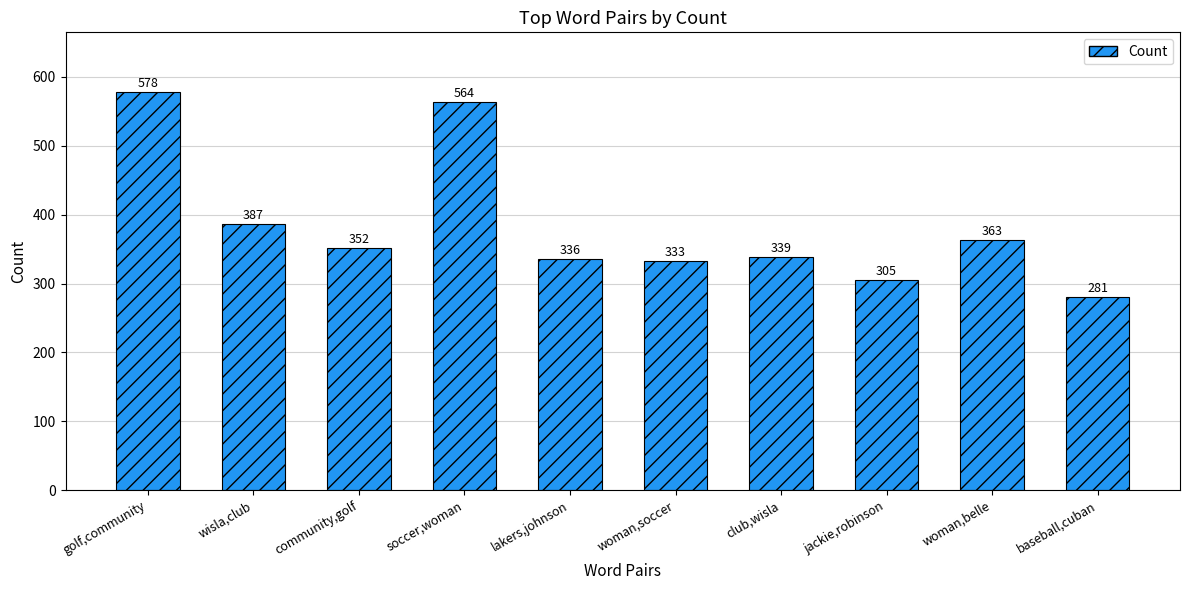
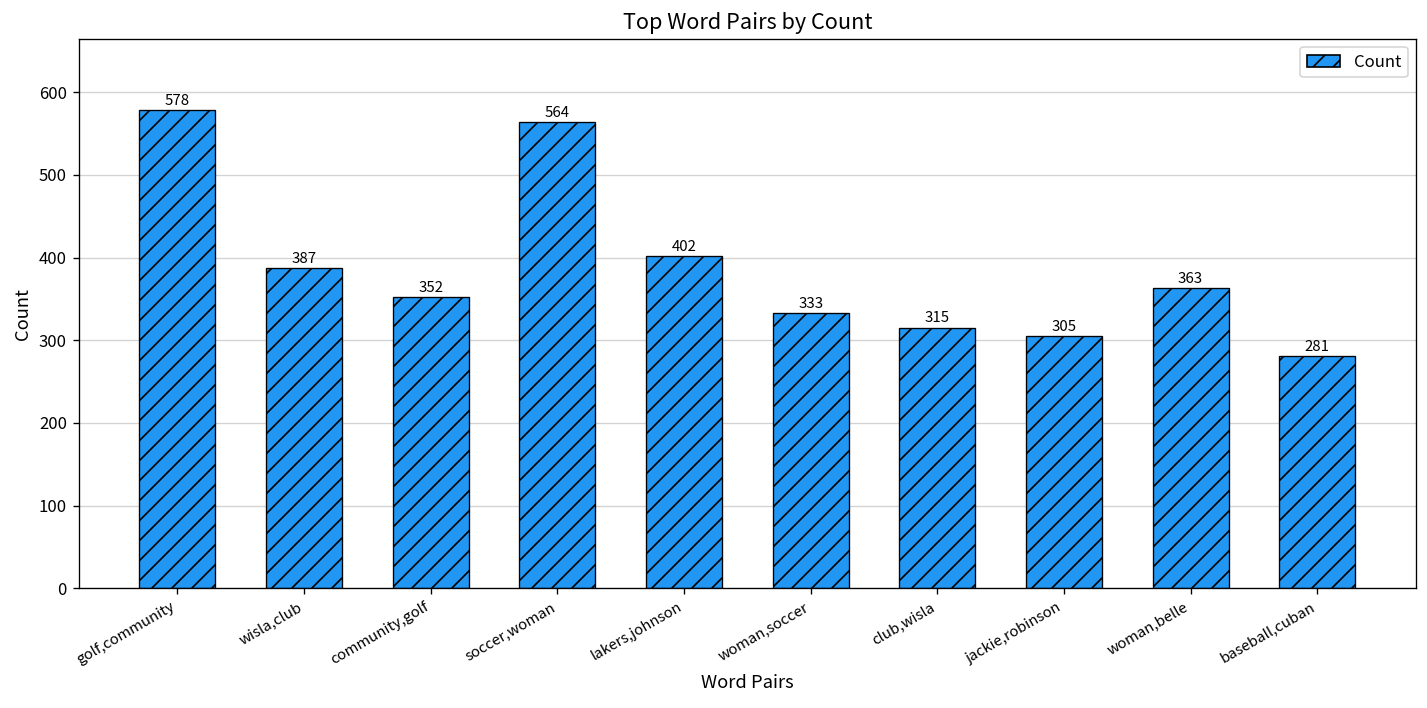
lakers,johnson: 336 -> 402
club,wisla: 339 -> 315
